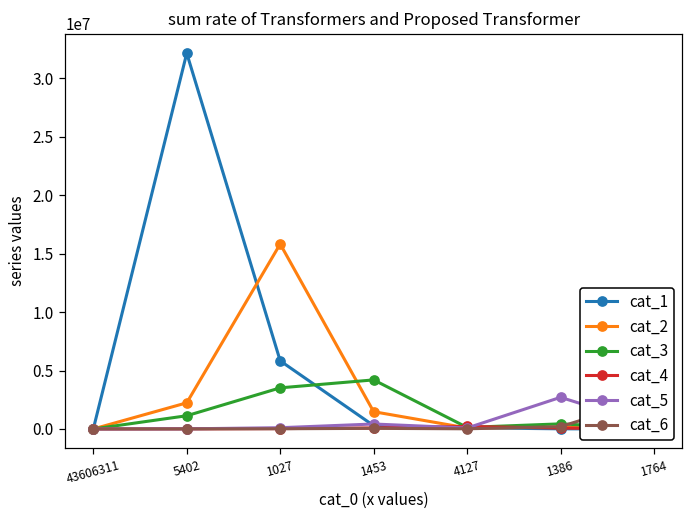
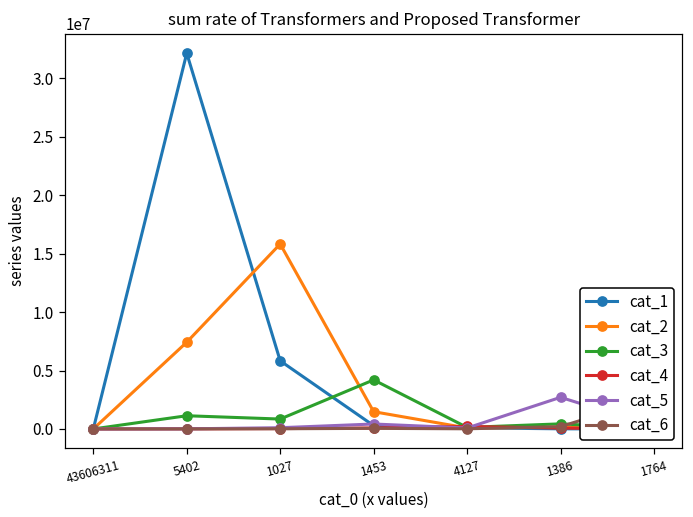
cat_2, 5402: 2200000 -> 7400000
cat_3, 1027: 3500000 -> 800000
